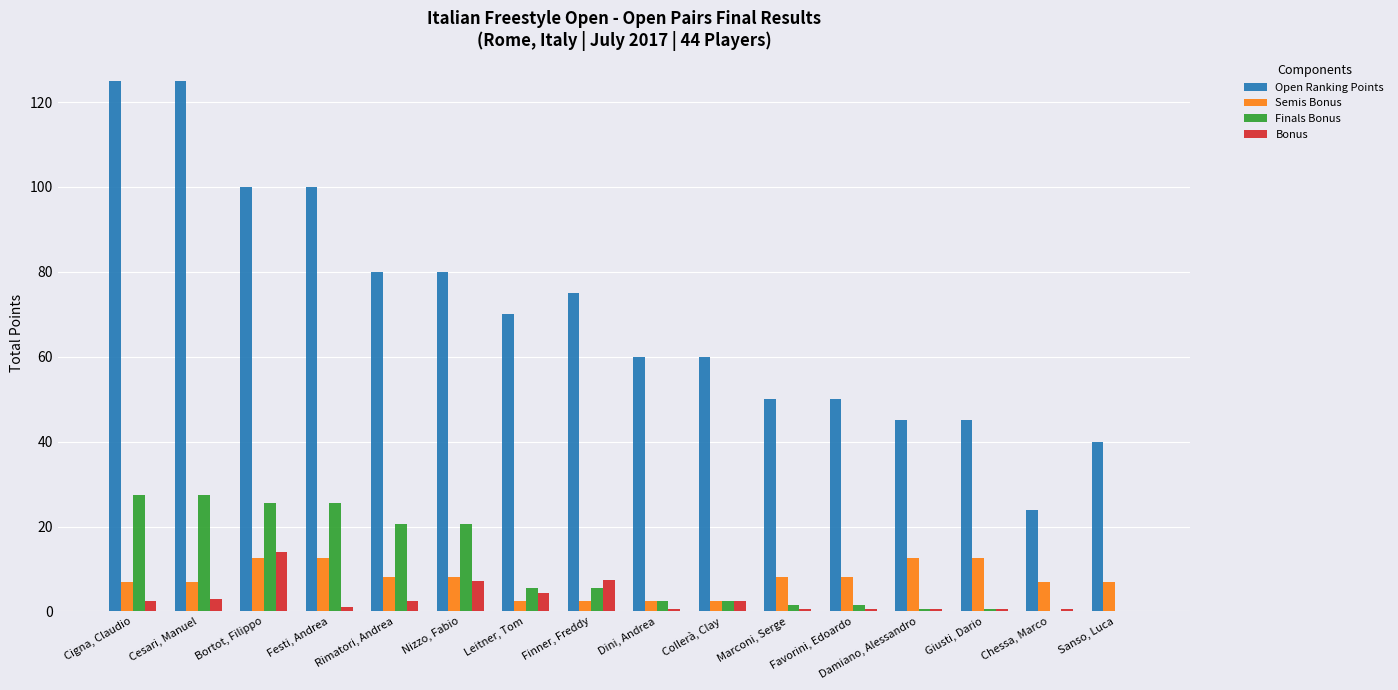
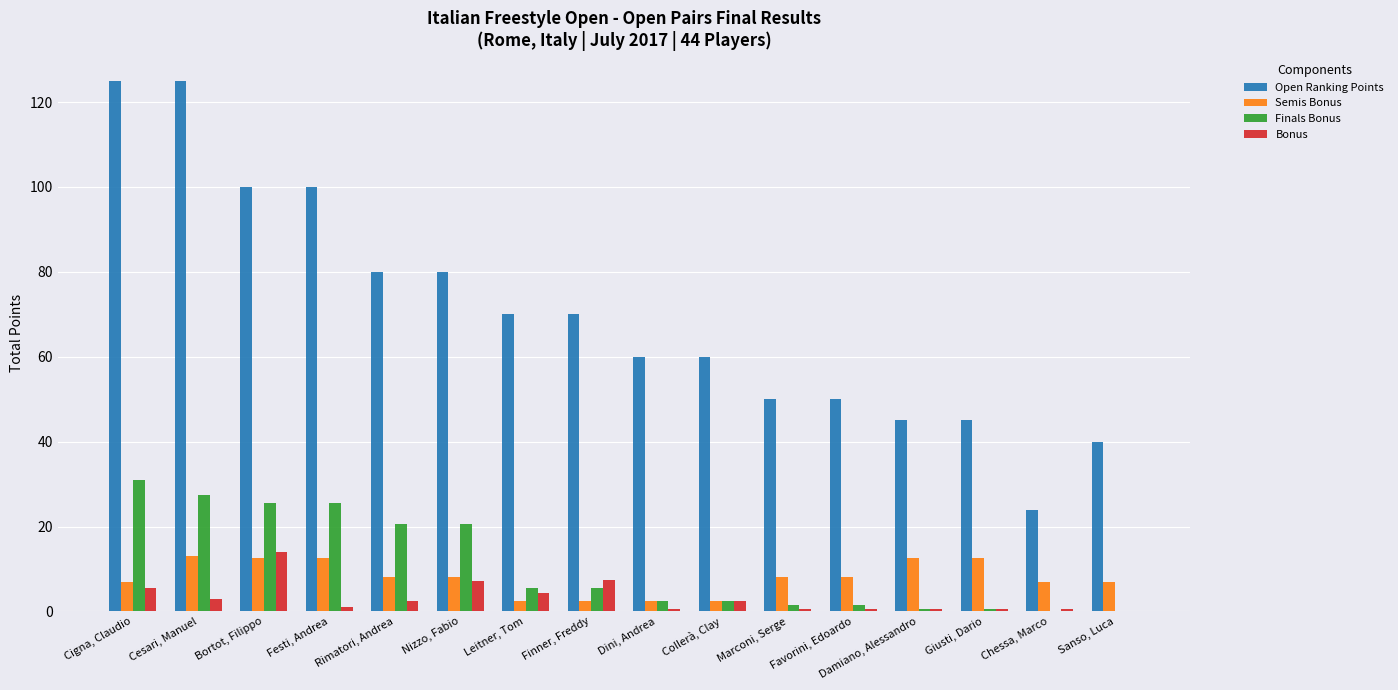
Finals Bonus, Cigna, Claudio: 28 -> 31
Bonus, Cigna, Claudio: 3 -> 5
Semis Bonus, Cesari, Manuel: 7 -> 13
Open Ranking Points, Finner, Freddy: 75 -> 70
